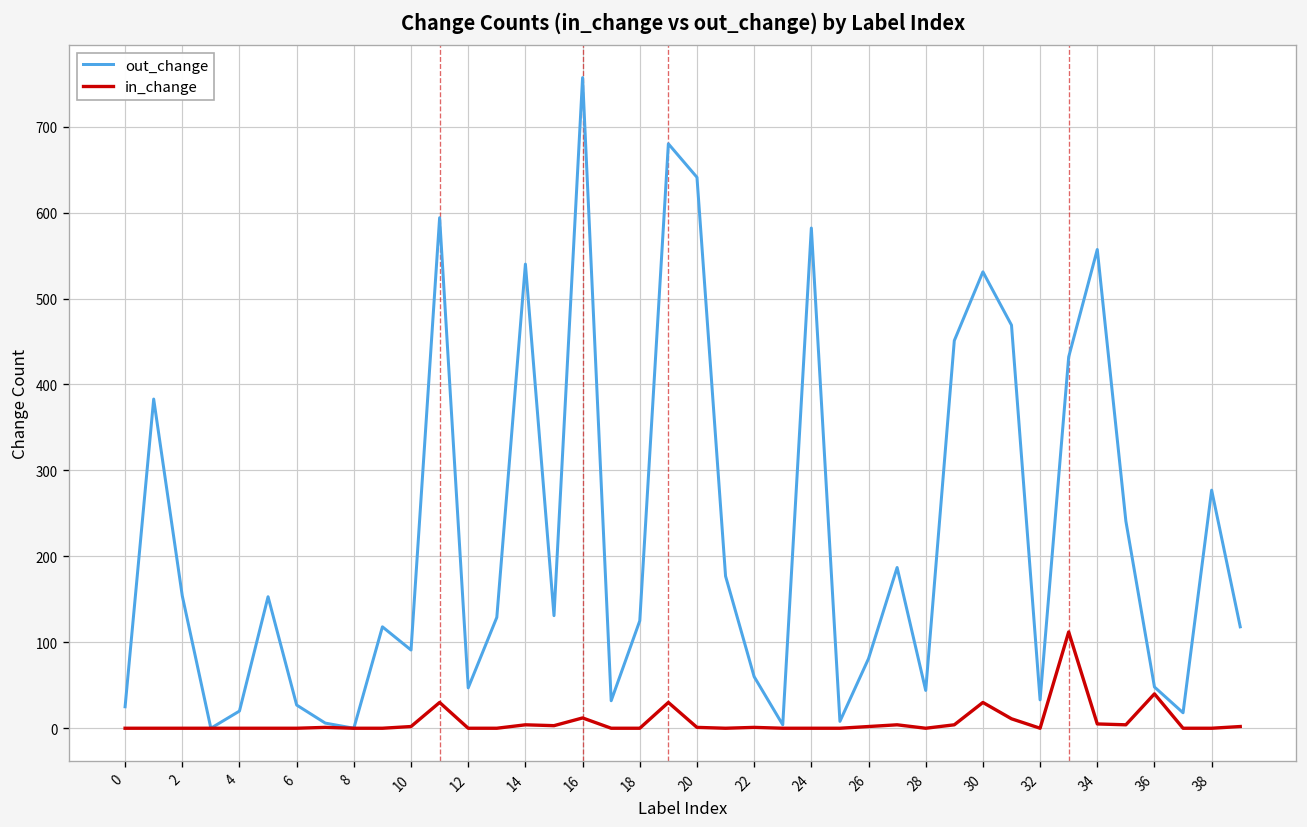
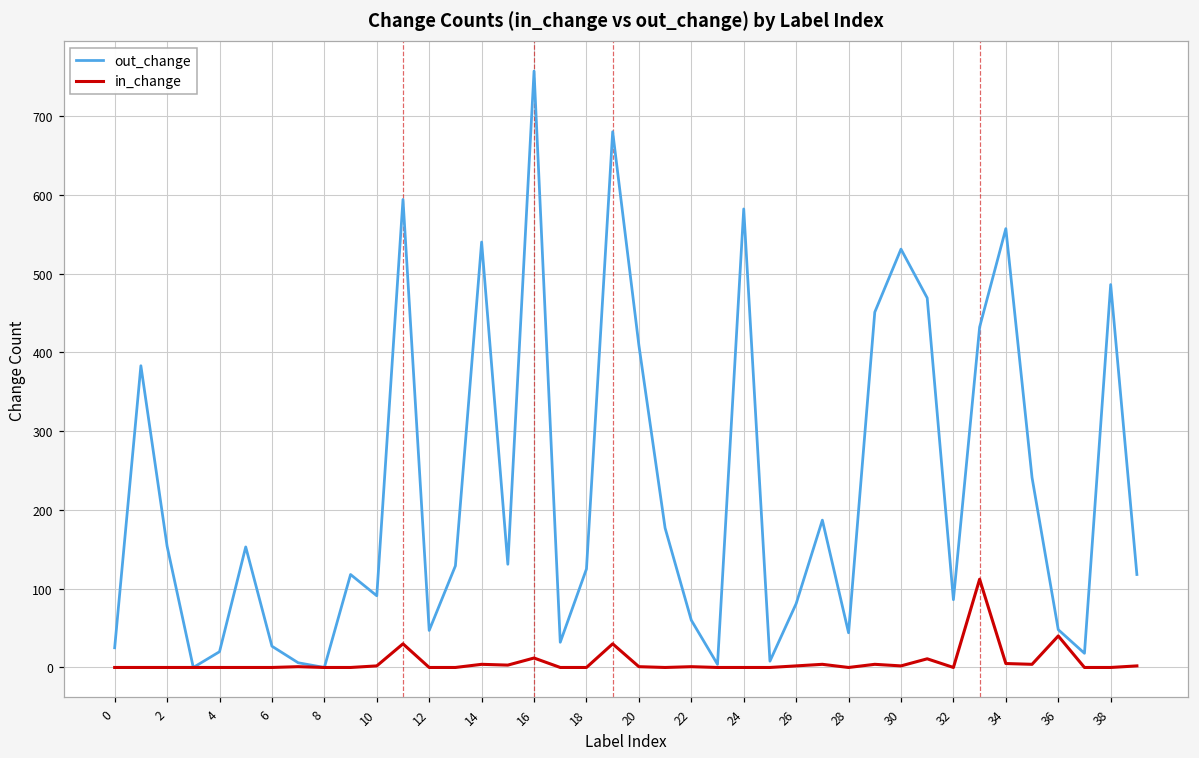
out_change, 20: 640 -> 410
in_change, 30: 30 -> 0
out_change, 32: 30 -> 90
out_change, 38: 280 -> 490
